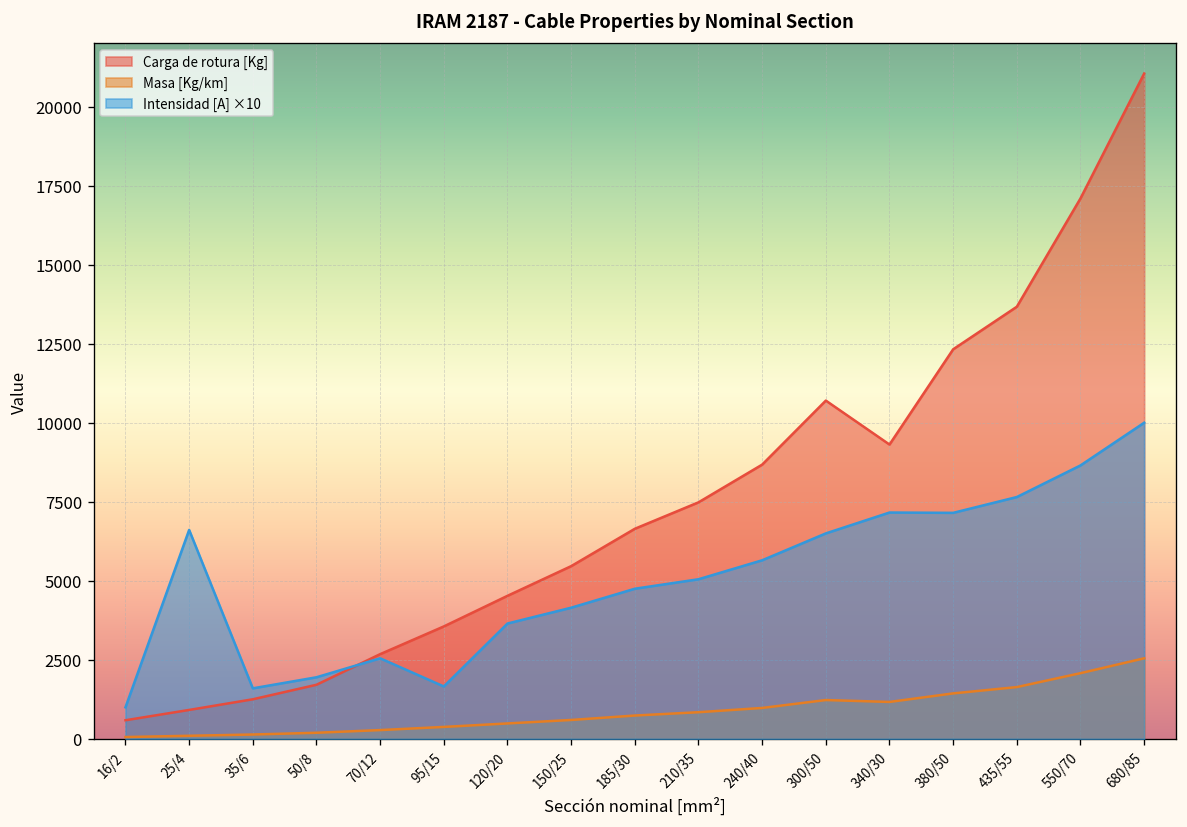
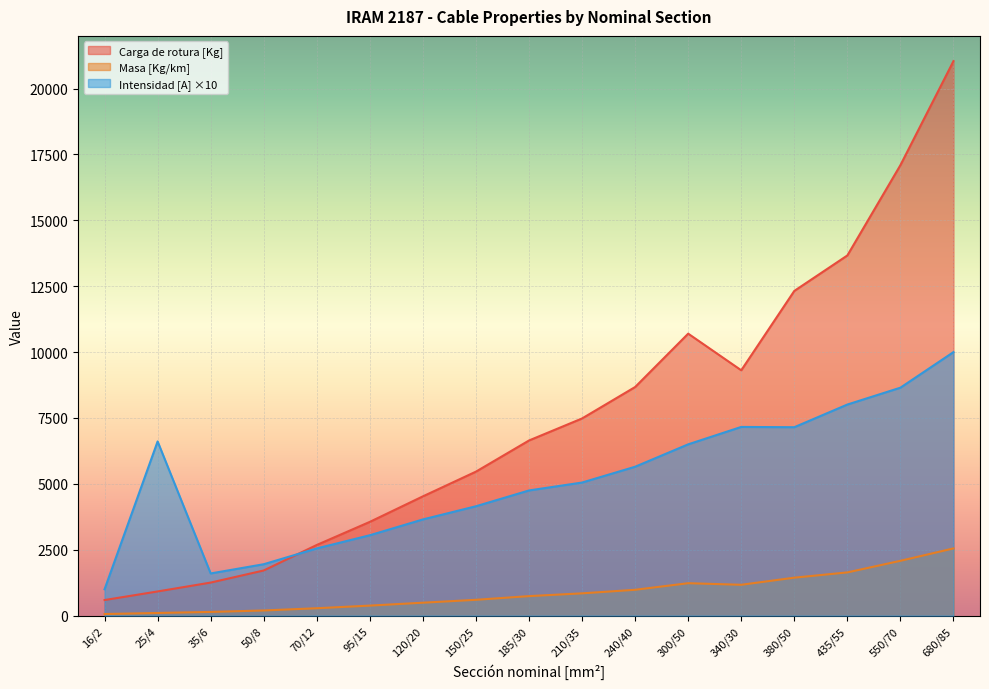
Intensidad [A] ×10, 95/15: 1700 -> 3100
Intensidad [A] ×10, 435/55: 7700 -> 8000
